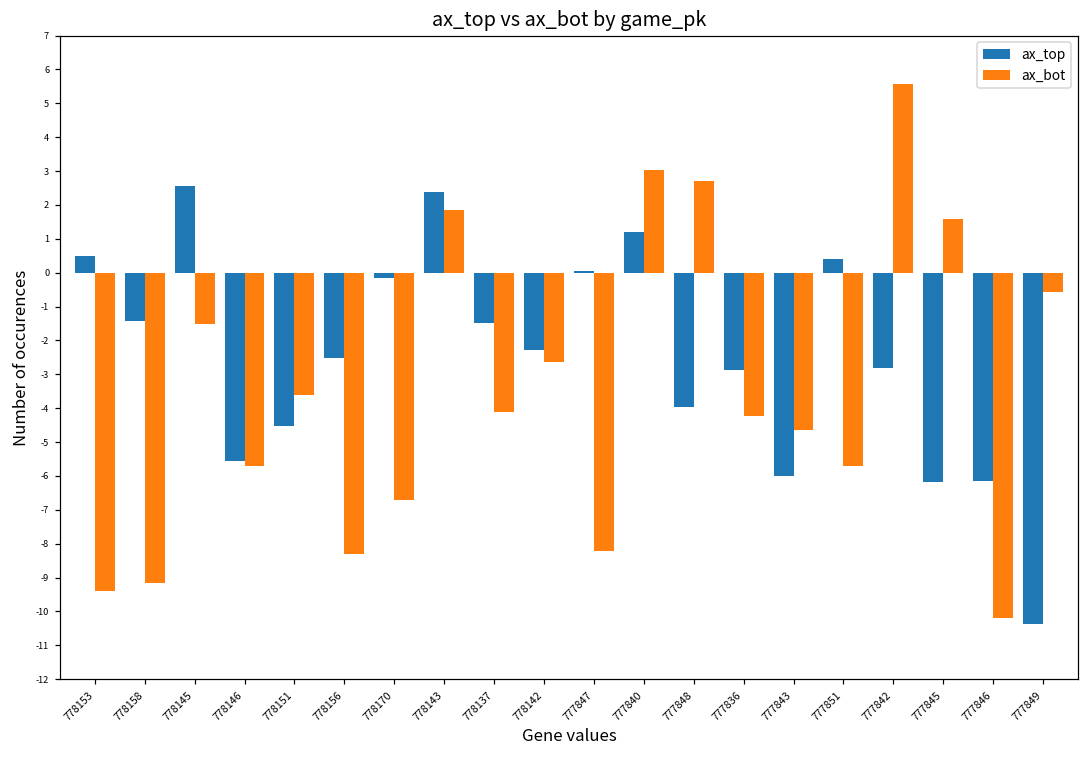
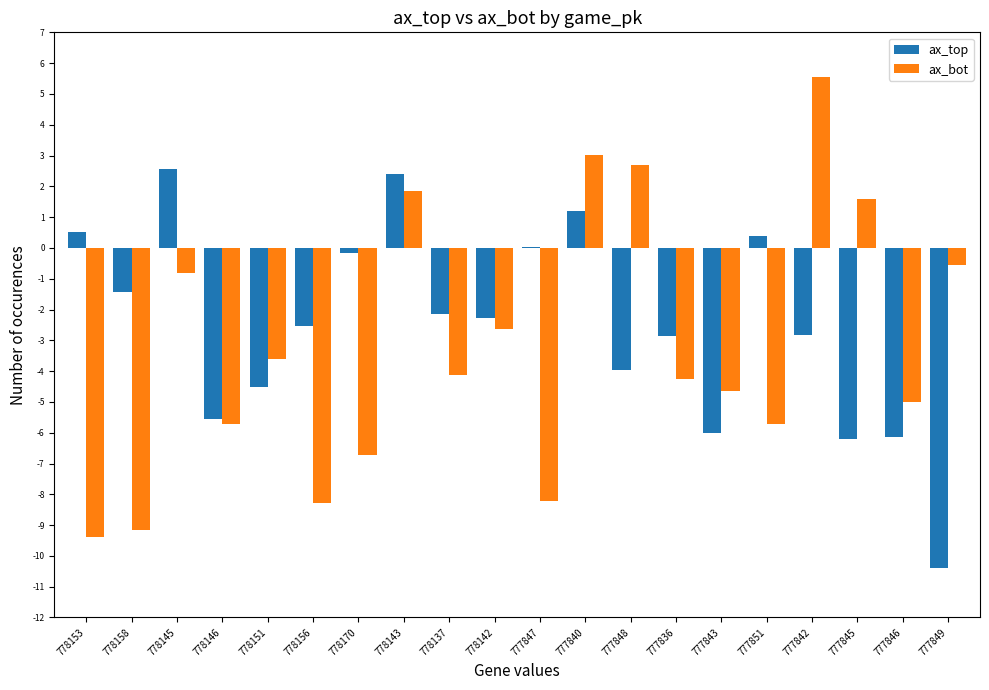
ax_bot, 778145: -1.5 -> -0.8
ax_top, 778137: -1.5 -> -2.2
ax_bot, 777846: -10.2 -> -5.0
